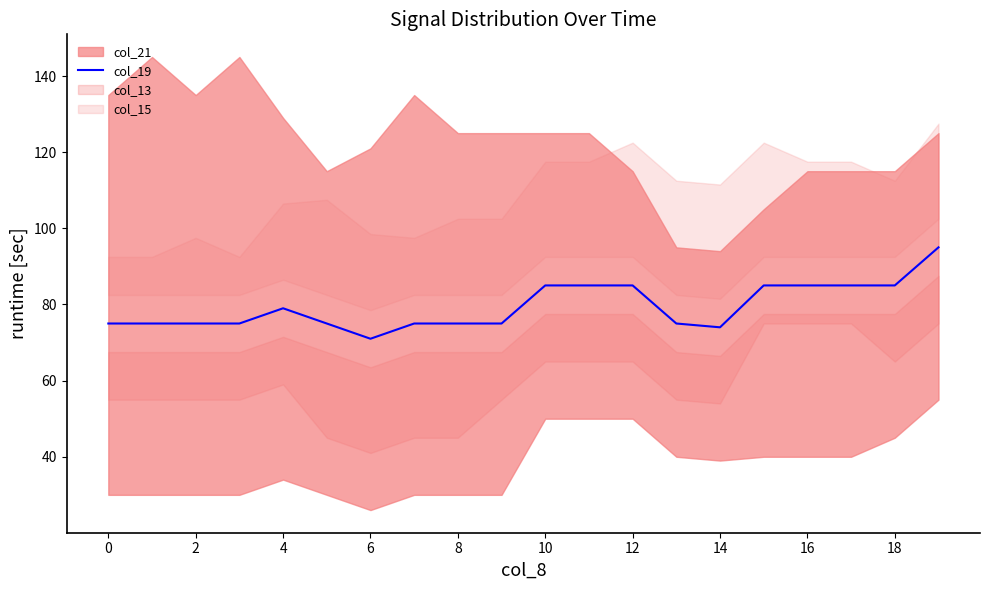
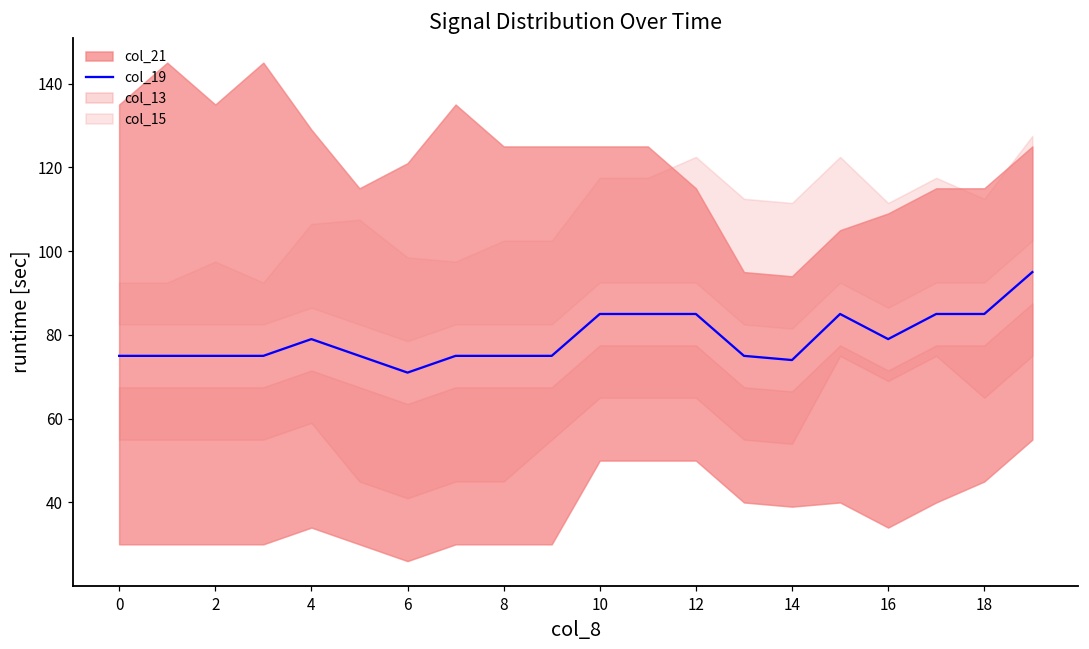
col_19, 16: 85 -> 79
